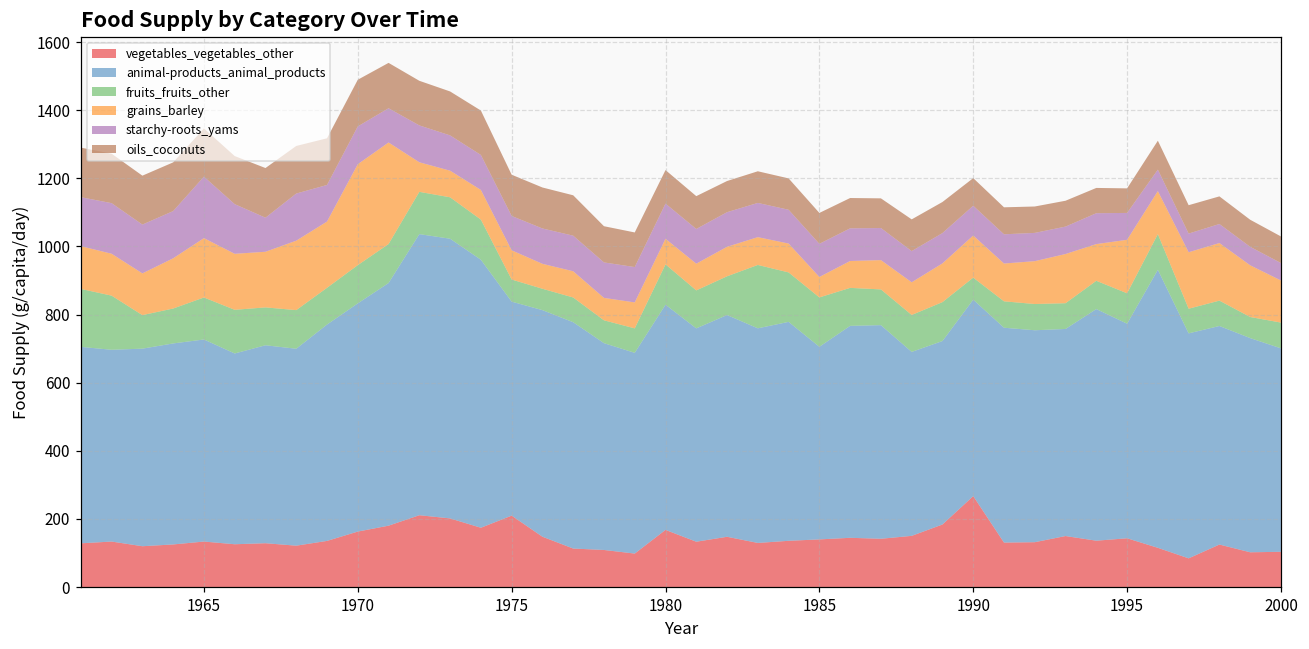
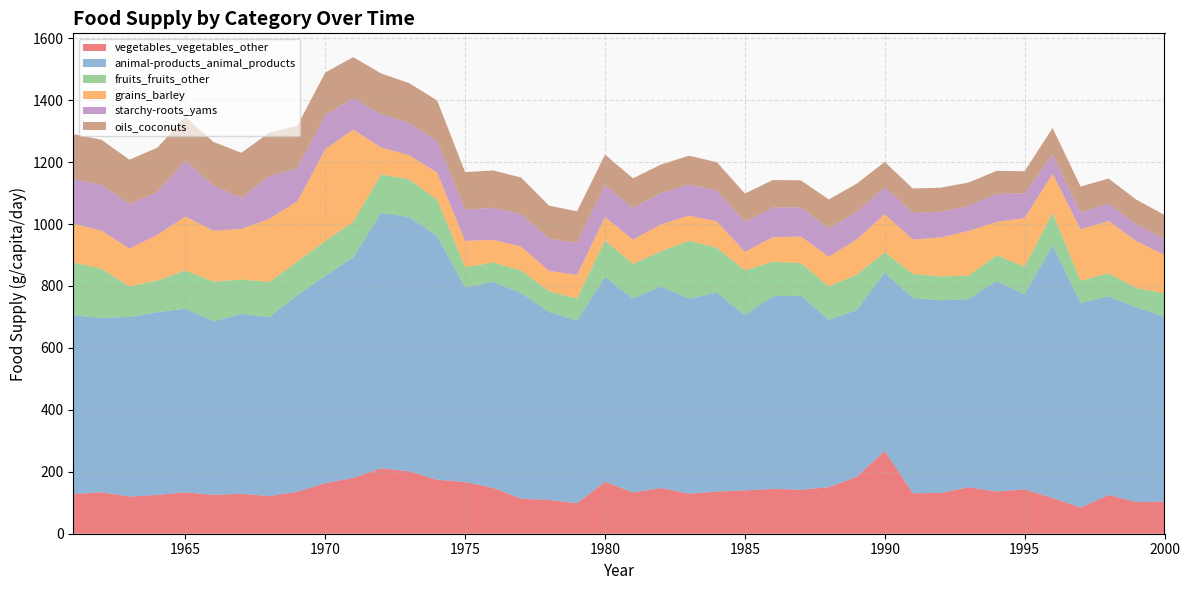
vegetables_vegetables_other, 1975: 210 -> 170
